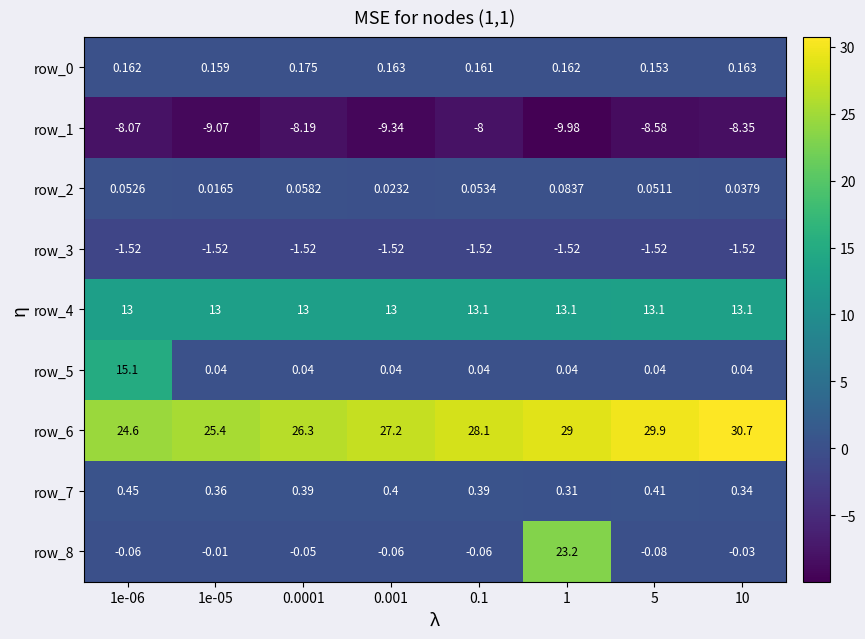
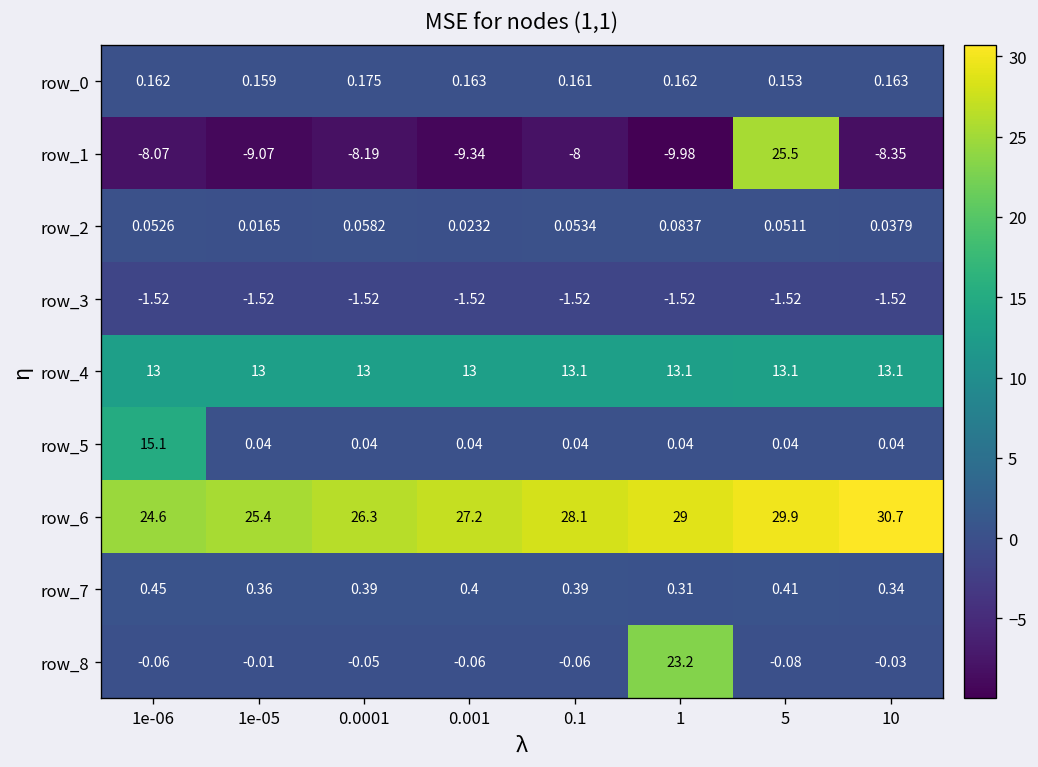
row_1, 5: -8.58 -> 25.5
